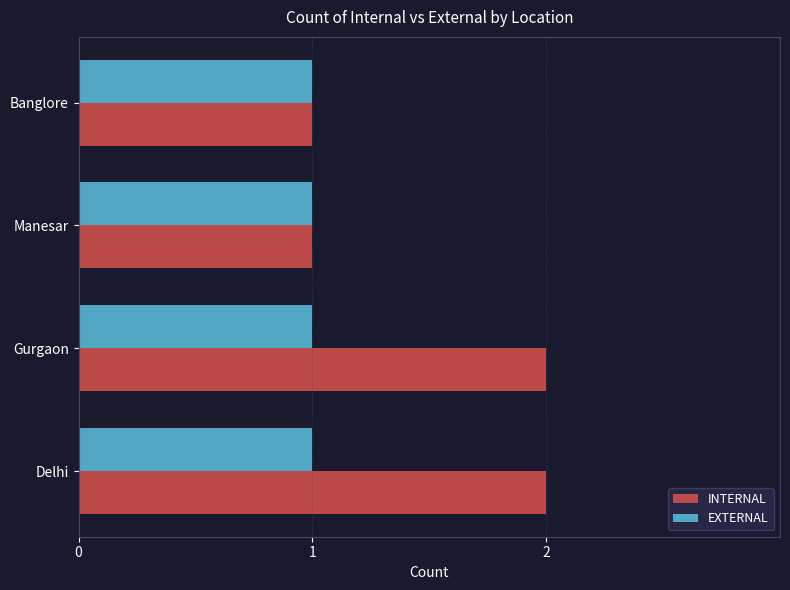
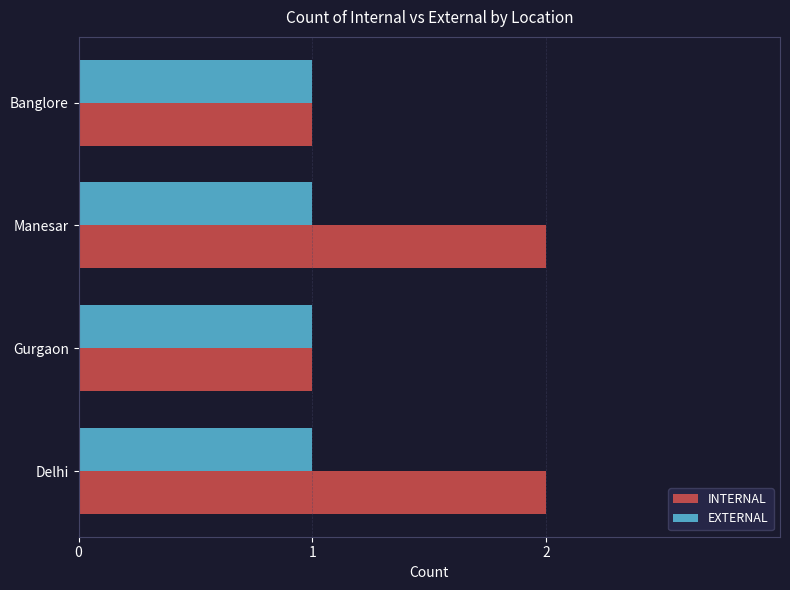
INTERNAL, Manesar: 1 -> 2
INTERNAL, Gurgaon: 2 -> 1
